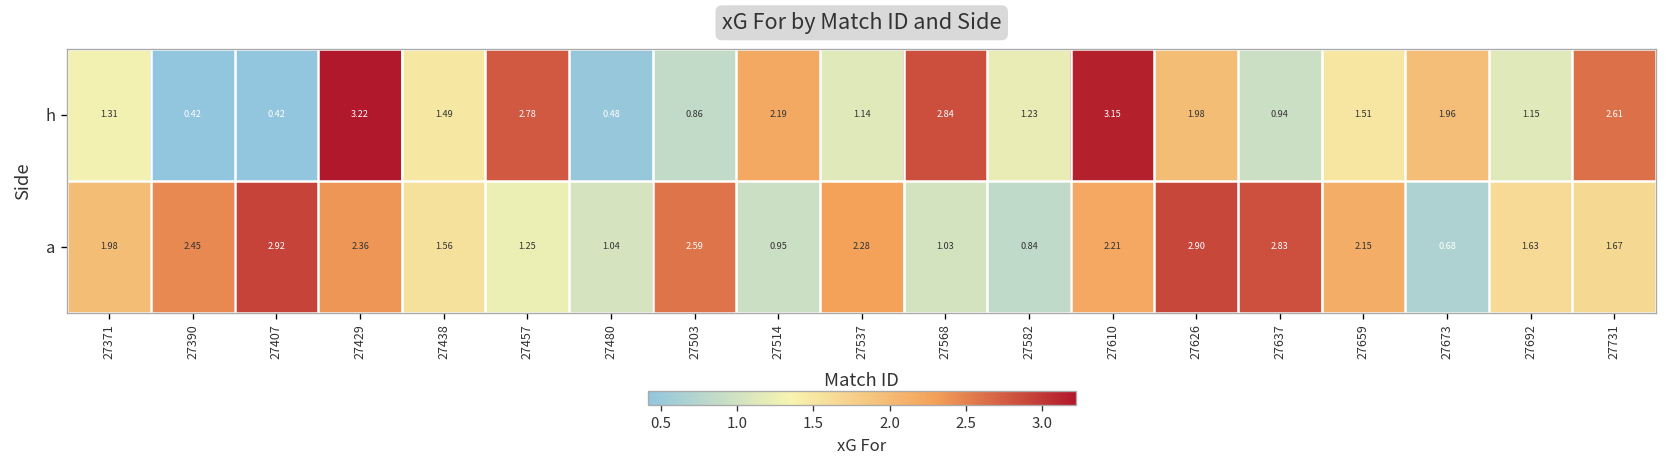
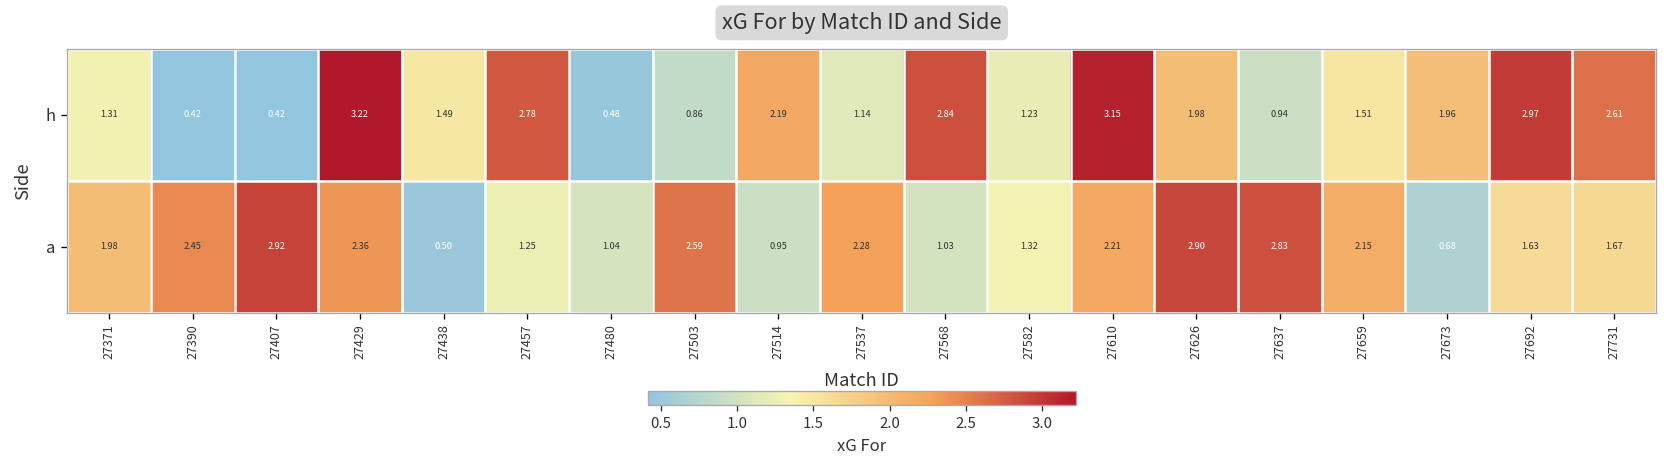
h, 27692: 1.15 -> 2.97
a, 27438: 1.56 -> 0.50
a, 27582: 0.84 -> 1.32
